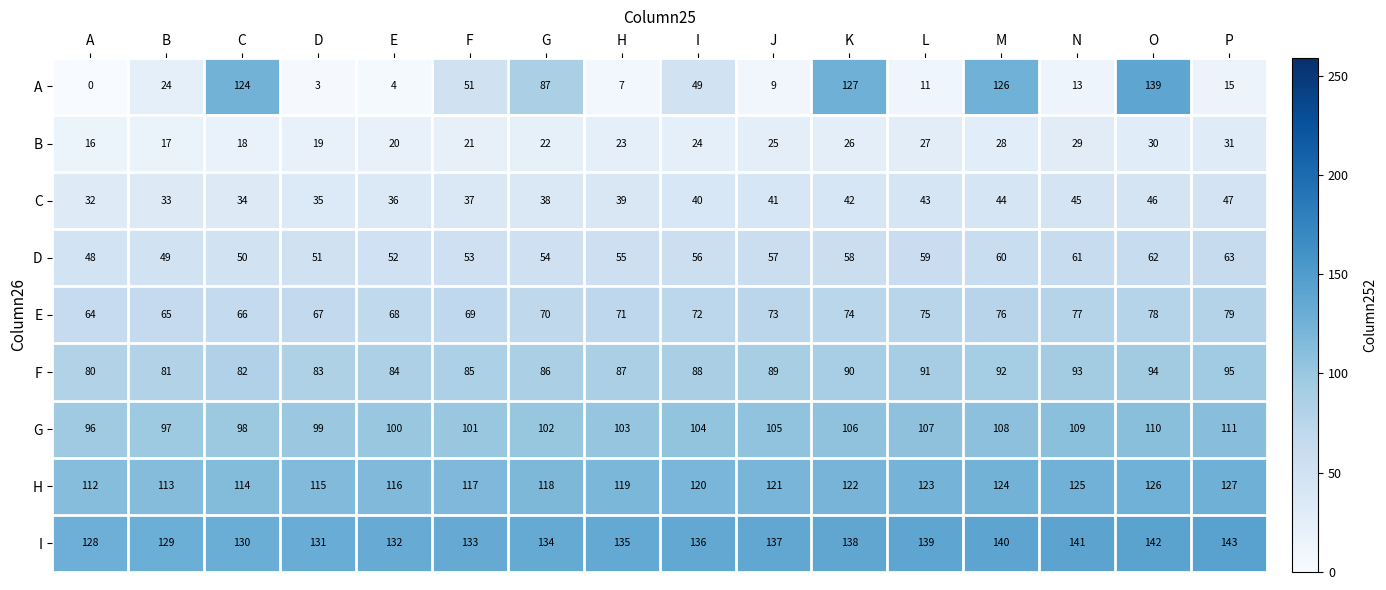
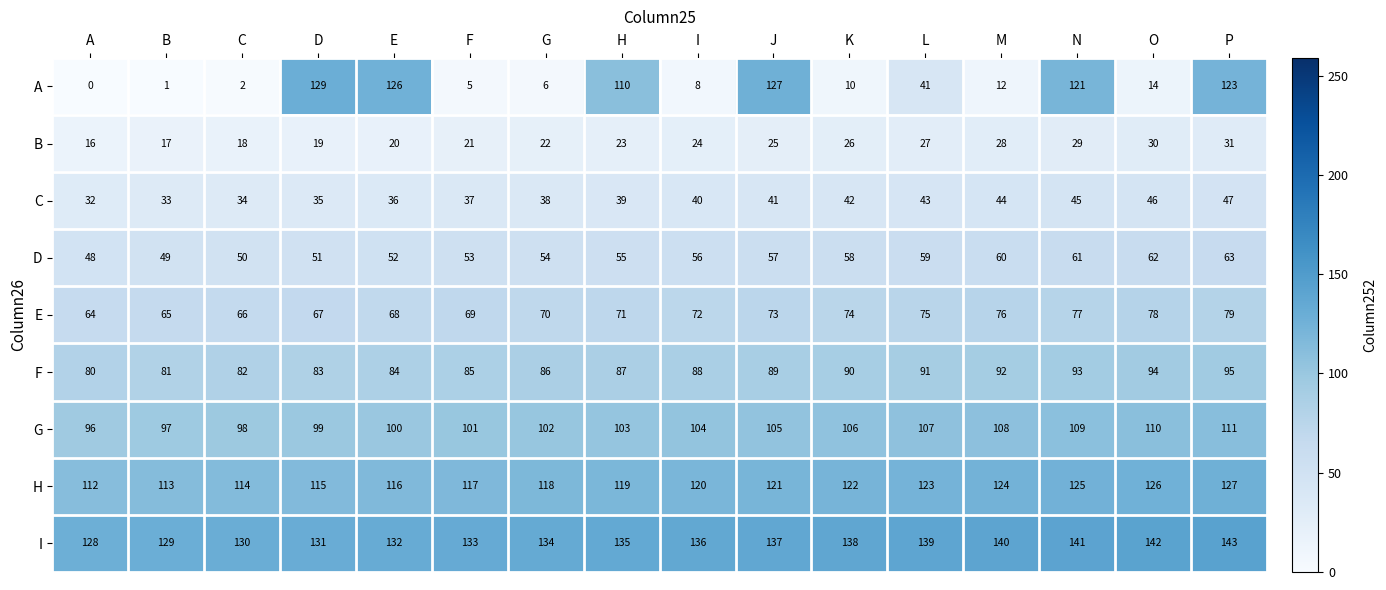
A, B: 24 -> 1
A, C: 124 -> 2
A, D: 3 -> 129
A, E: 4 -> 126
A, F: 51 -> 5
A, G: 87 -> 6
A, H: 7 -> 110
A, I: 49 -> 8
A, J: 9 -> 127
A, K: 127 -> 10
A, L: 11 -> 41
A, M: 126 -> 12
A, N: 13 -> 121
A, O: 139 -> 14
A, P: 15 -> 123
